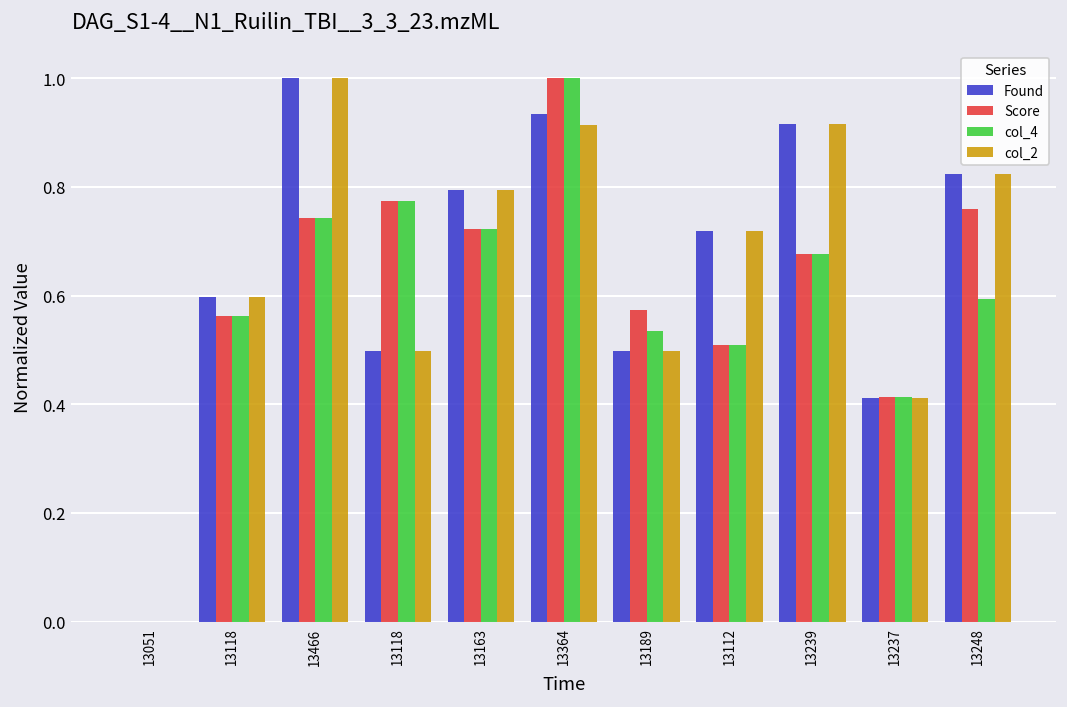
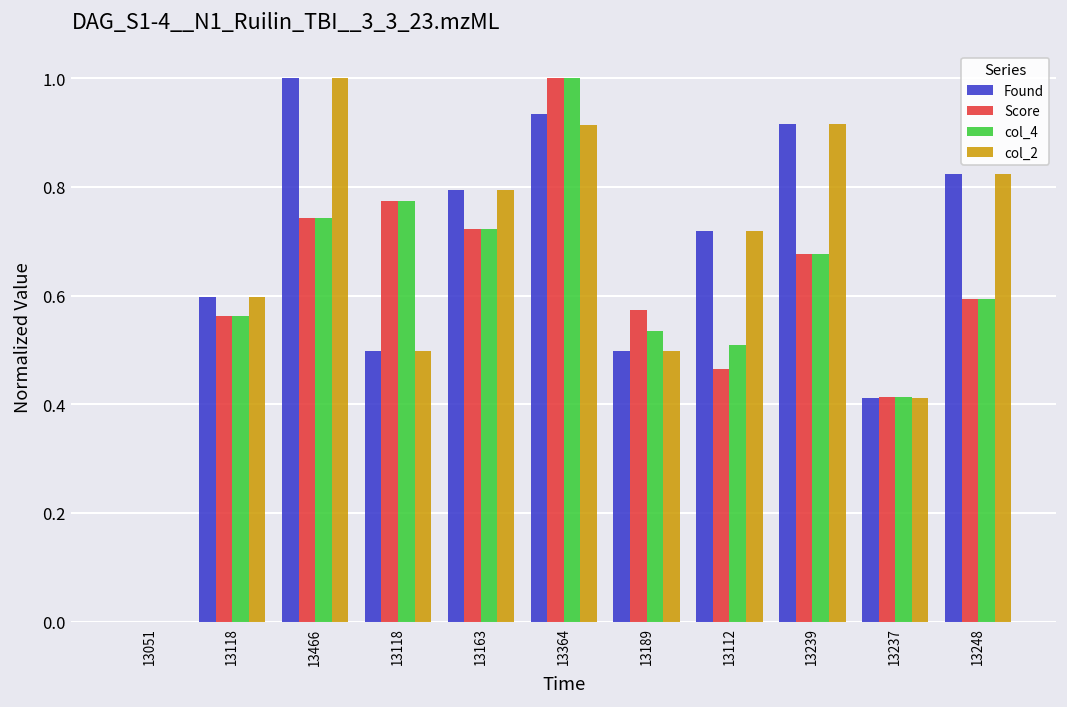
Score, 13112: 0.51 -> 0.46
Score, 13248: 0.76 -> 0.59
